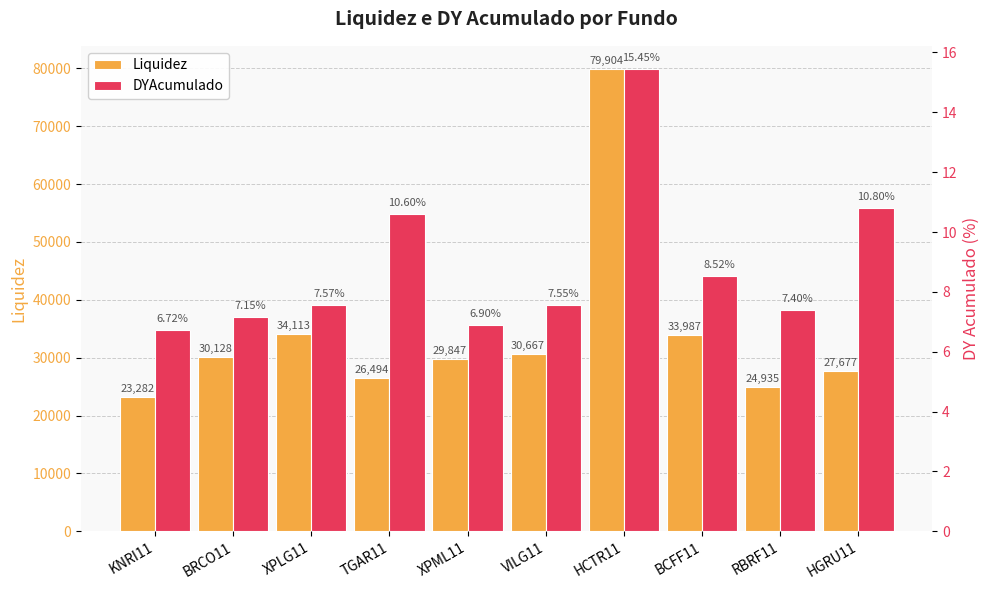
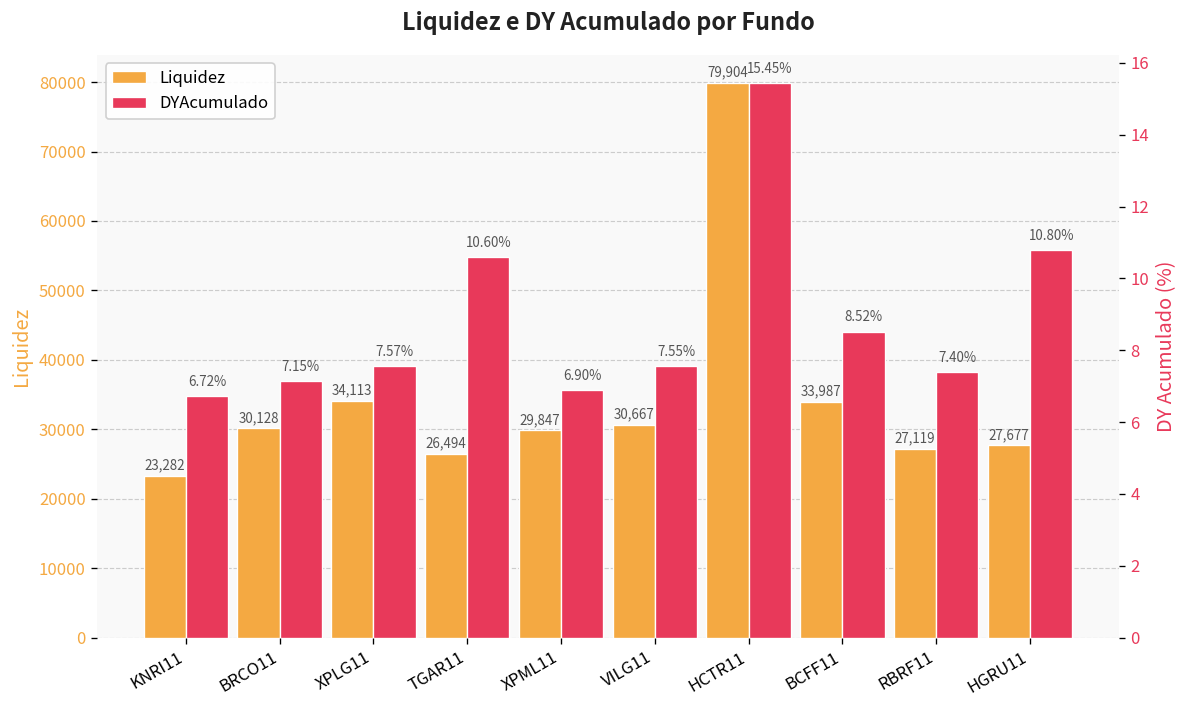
Liquidez, RBRF11: 24,935 -> 27,119
